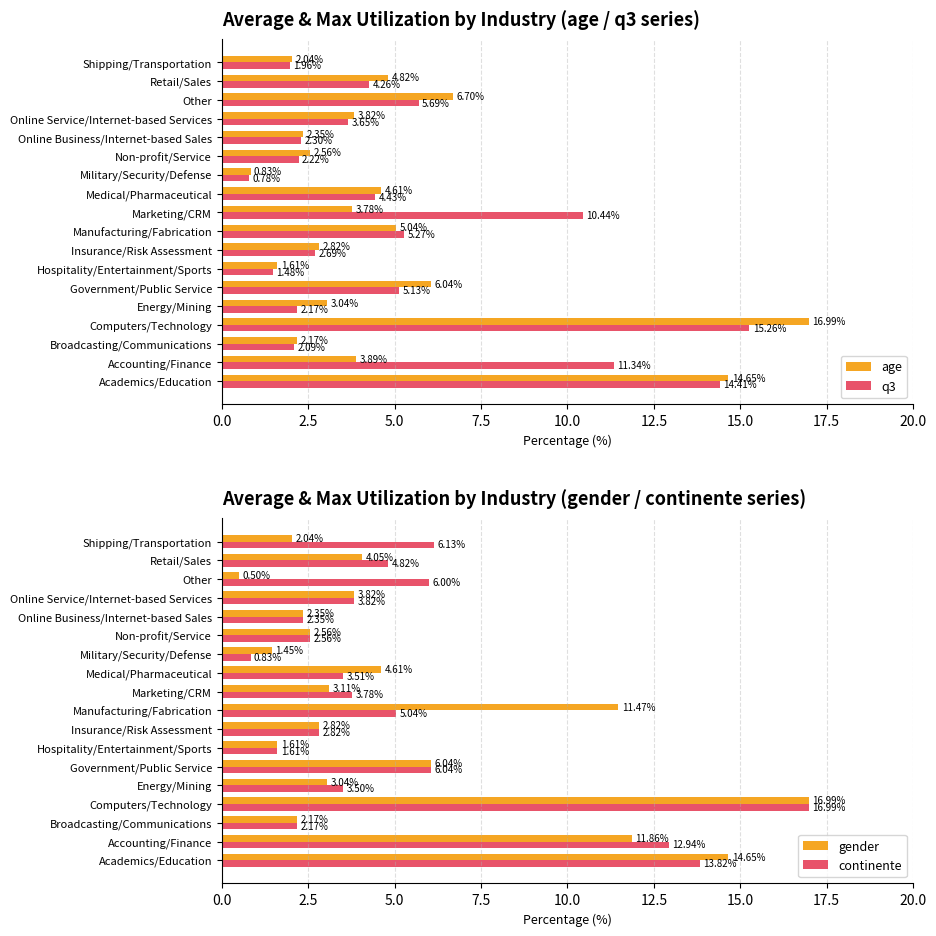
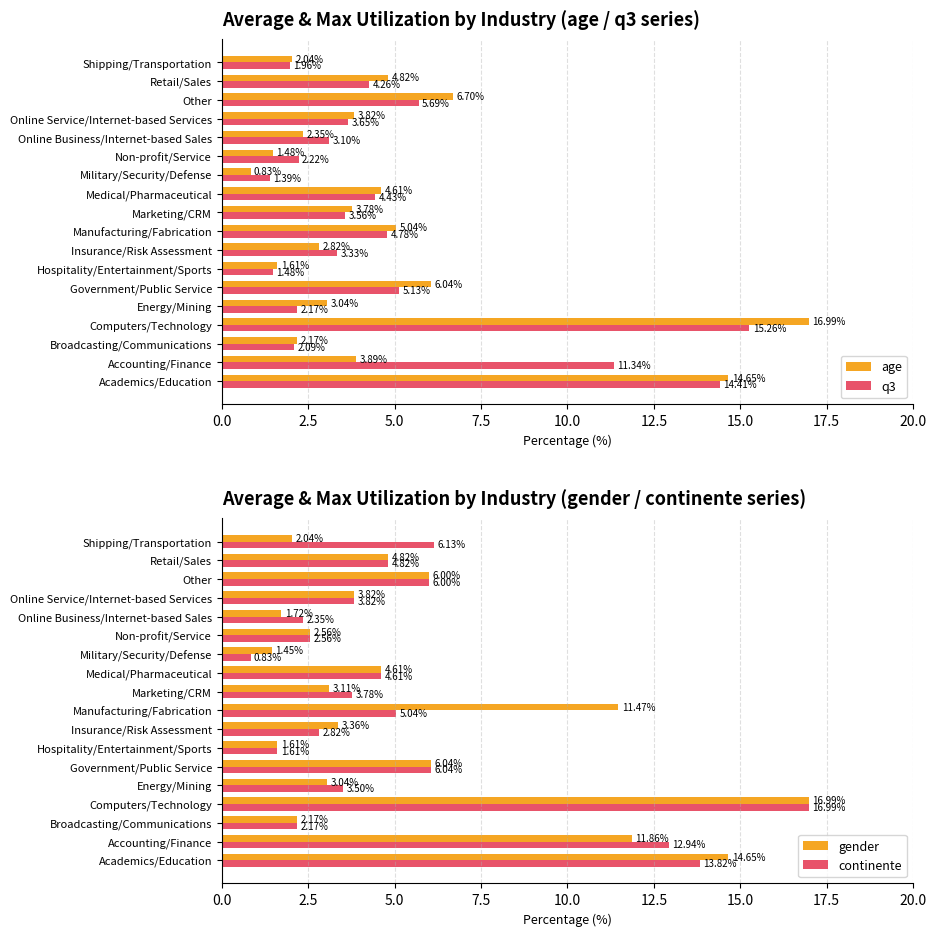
Average & Max Utilization by Industry (age / q3 series), q3, Online Business/Internet-based Sales: 2.30% -> 3.10%
Average & Max Utilization by Industry (age / q3 series), age, Non-profit/Service: 2.56% -> 1.48%
Average & Max Utilization by Industry (age / q3 series), q3, Military/Security/Defense: 0.78% -> 1.39%
Average & Max Utilization by Industry (age / q3 series), q3, Marketing/CRM: 10.44% -> 3.56%
Average & Max Utilization by Industry (age / q3 series), q3, Manufacturing/Fabrication: 5.27% -> 4.78%
Average & Max Utilization by Industry (age / q3 series), q3, Insurance/Risk Assessment: 2.69% -> 3.33%
Average & Max Utilization by Industry (gender / continente series), gender, Retail/Sales: 4.05% -> 4.82%
Average & Max Utilization by Industry (gender / continente series), gender, Other: 0.50% -> 6.00%
Average & Max Utilization by Industry (gender / continente series), gender, Online Business/Internet-based Sales: 2.35% -> 1.72%
Average & Max Utilization by Industry (gender / continente series), continente, Medical/Pharmaceutical: 3.51% -> 4.61%
Average & Max Utilization by Industry (gender / continente series), gender, Insurance/Risk Assessment: 2.82% -> 3.36%
